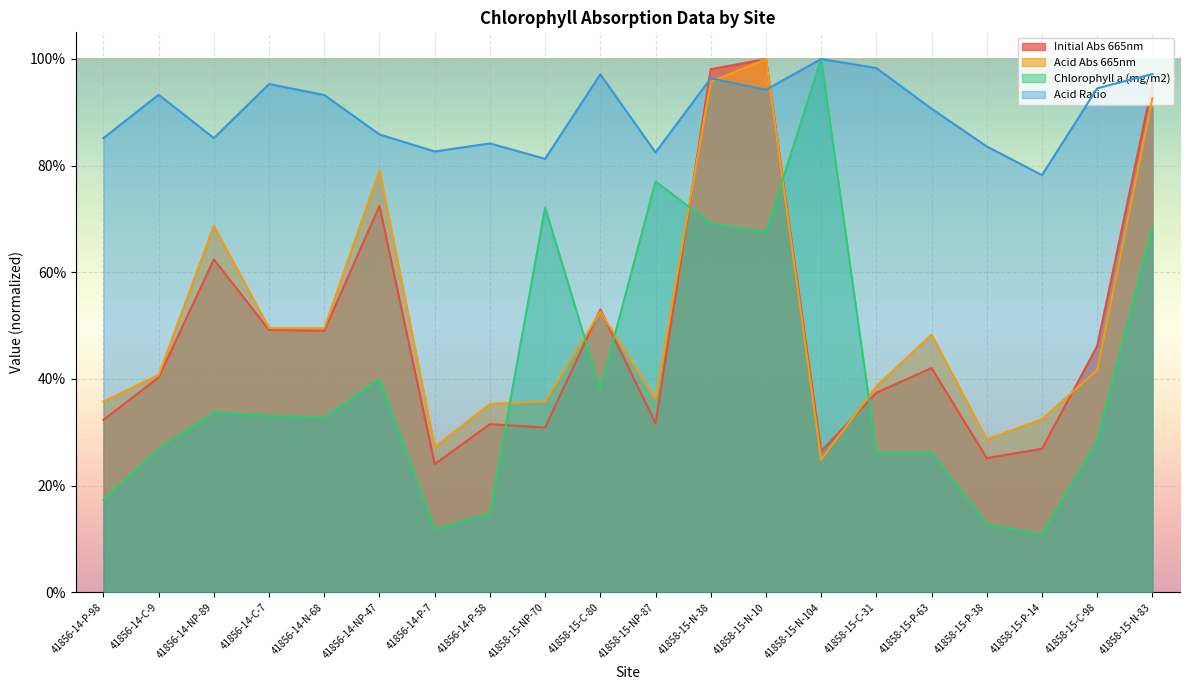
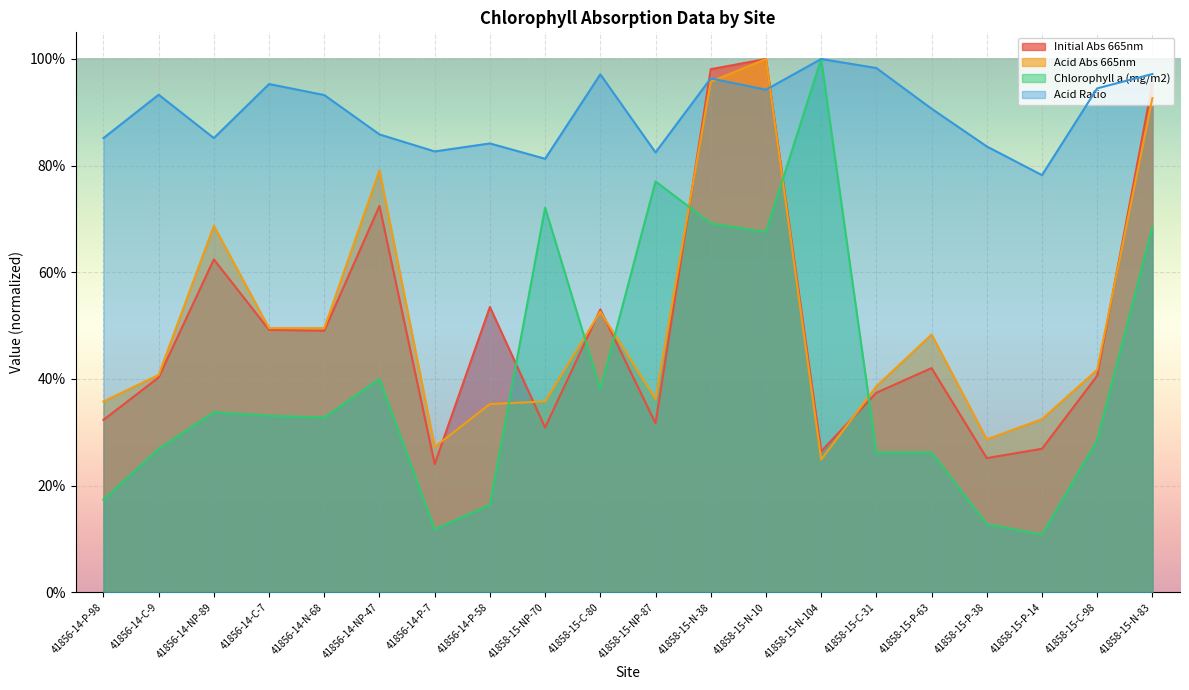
Initial Abs 665nm, 41856-14-P-58: 32% -> 54%
Chlorophyll a (mg/m2), 41856-14-P-58: 15% -> 16%
Initial Abs 665nm, 41858-15-C-98: 46% -> 41%
